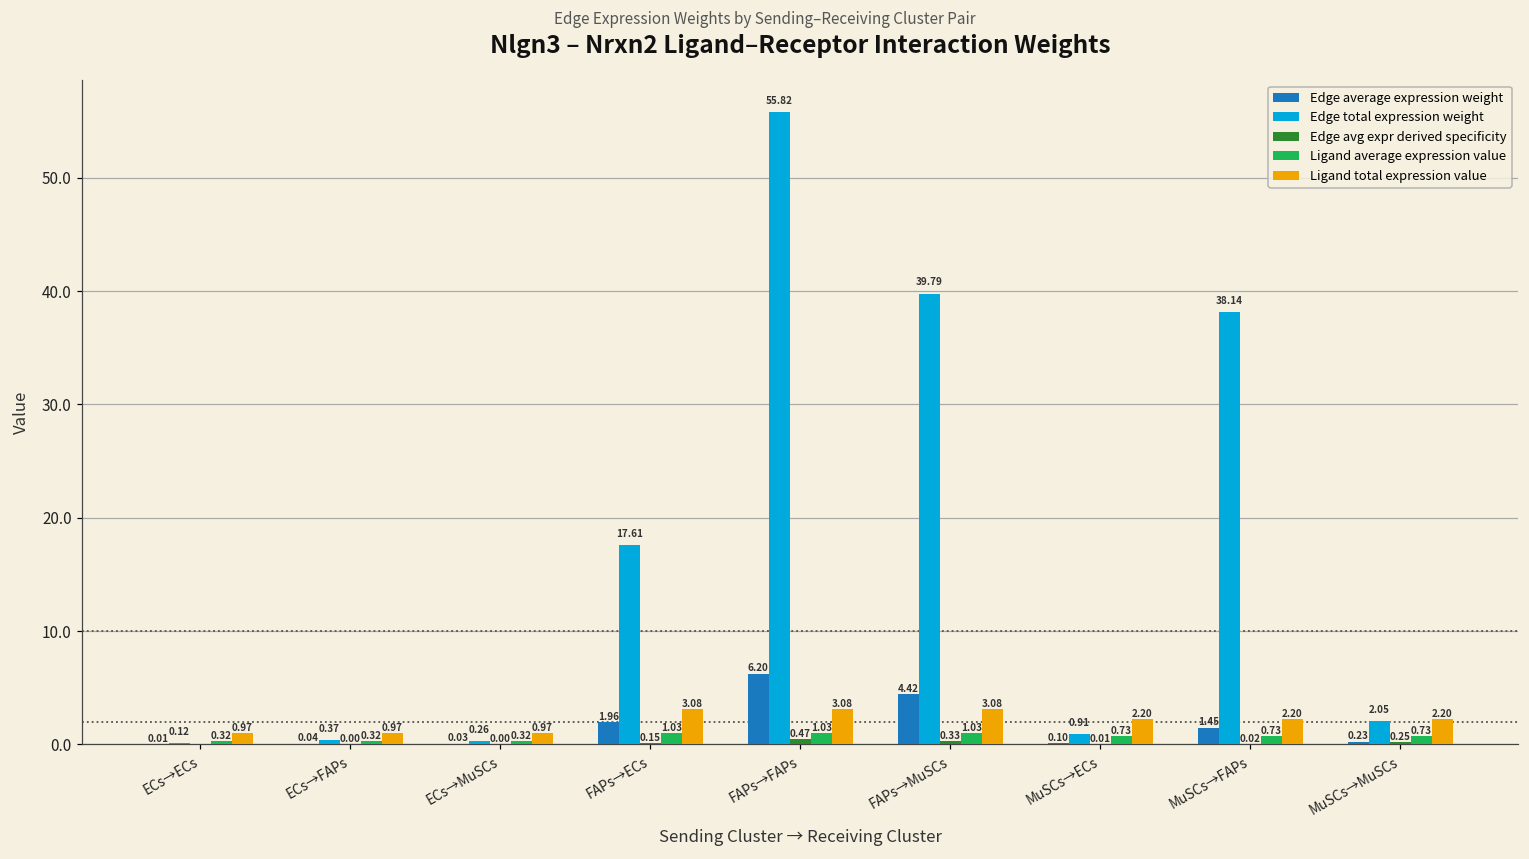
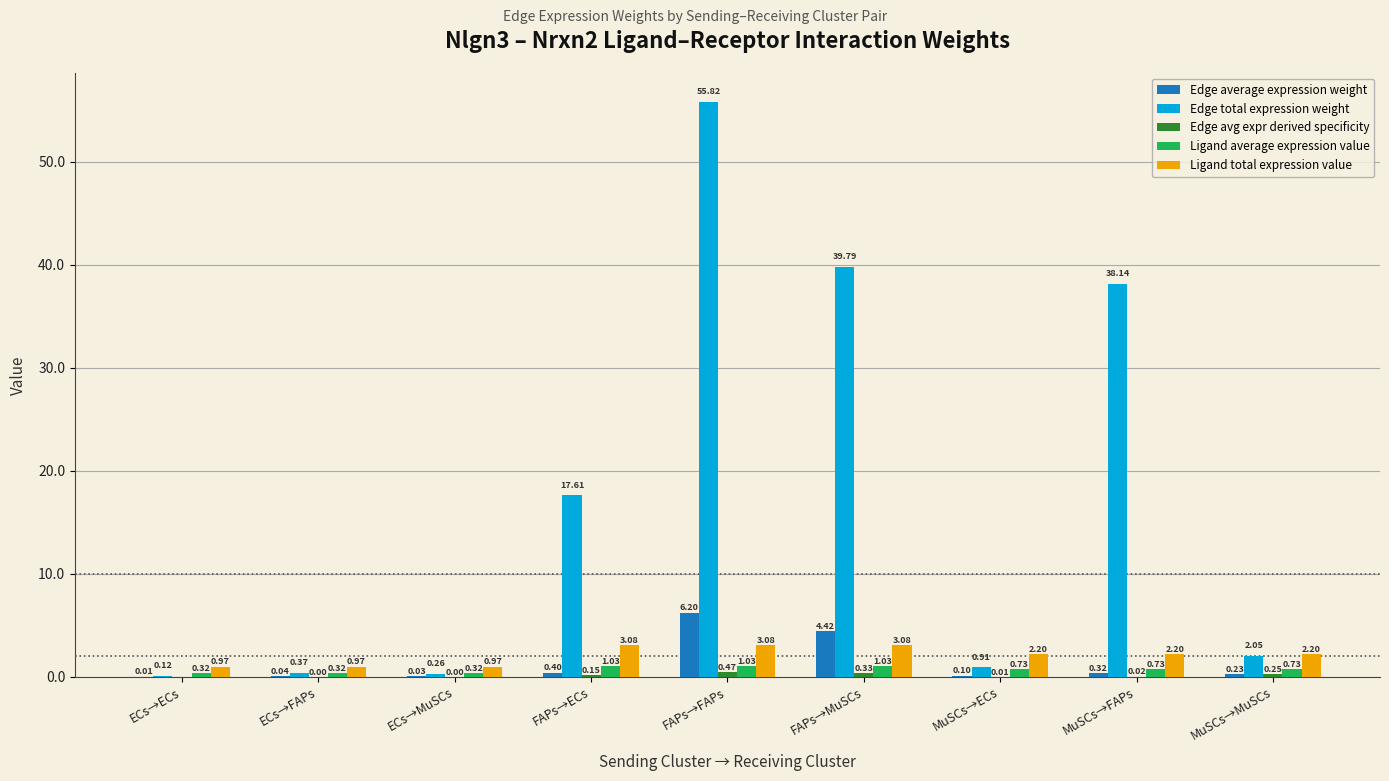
Edge average expression weight, FAPs→ECs: 1.96 -> 0.40
Edge average expression weight, MuSCs→FAPs: 1.45 -> 0.32
